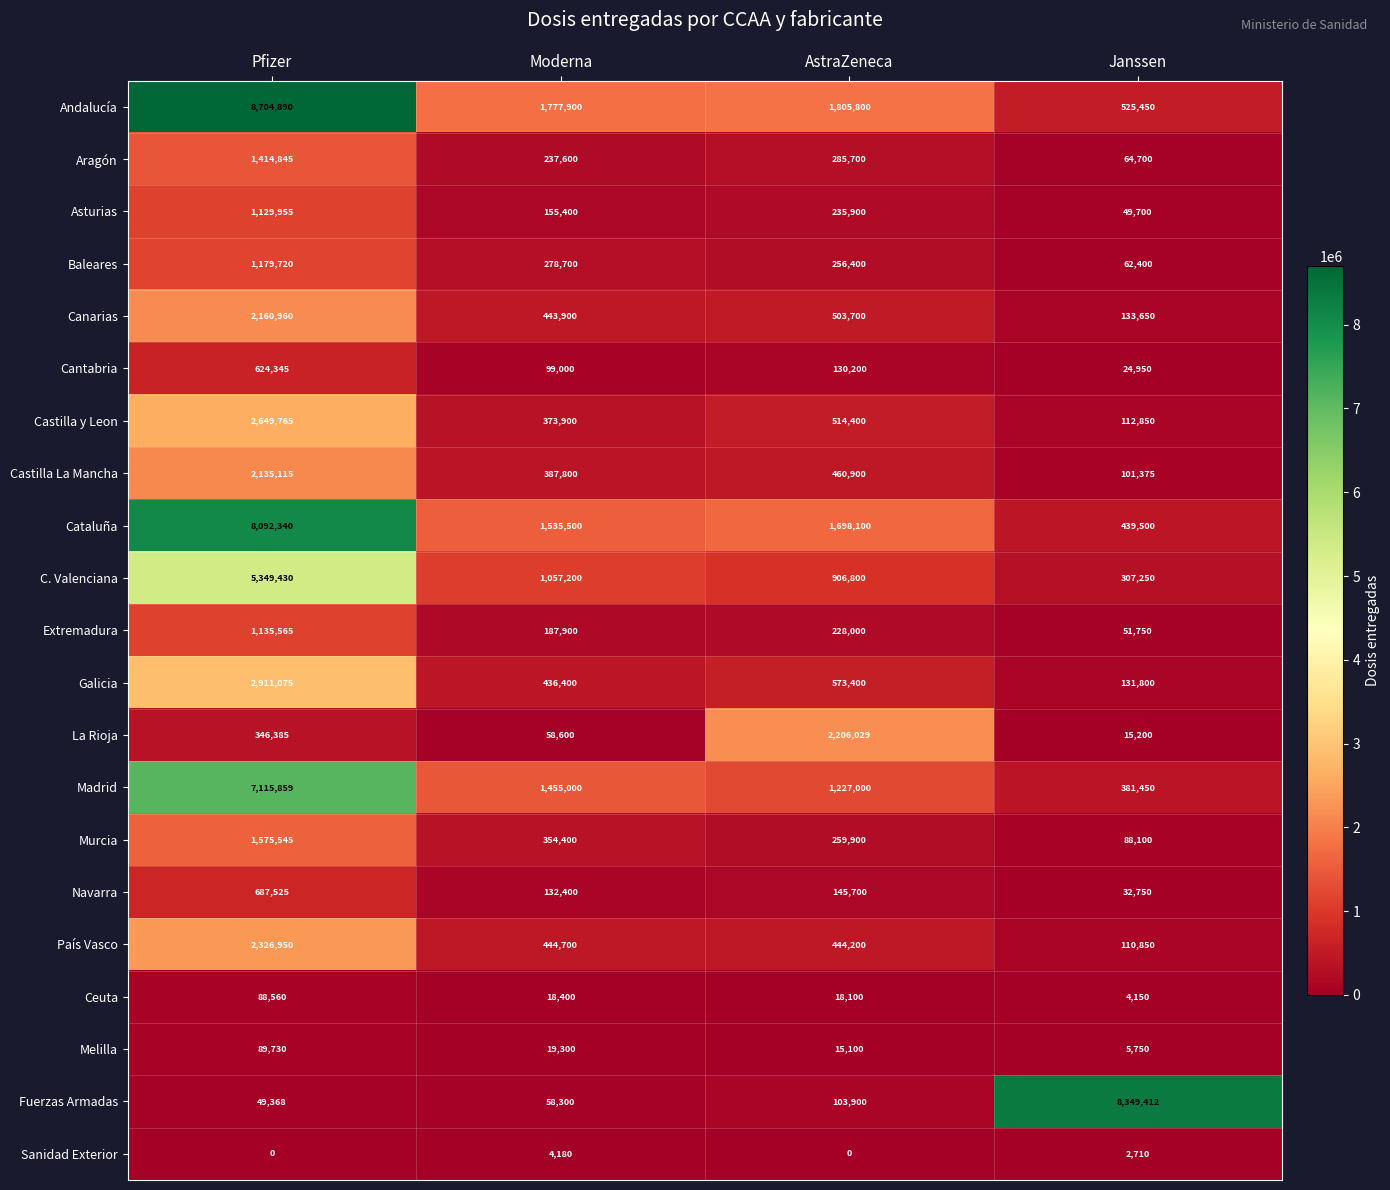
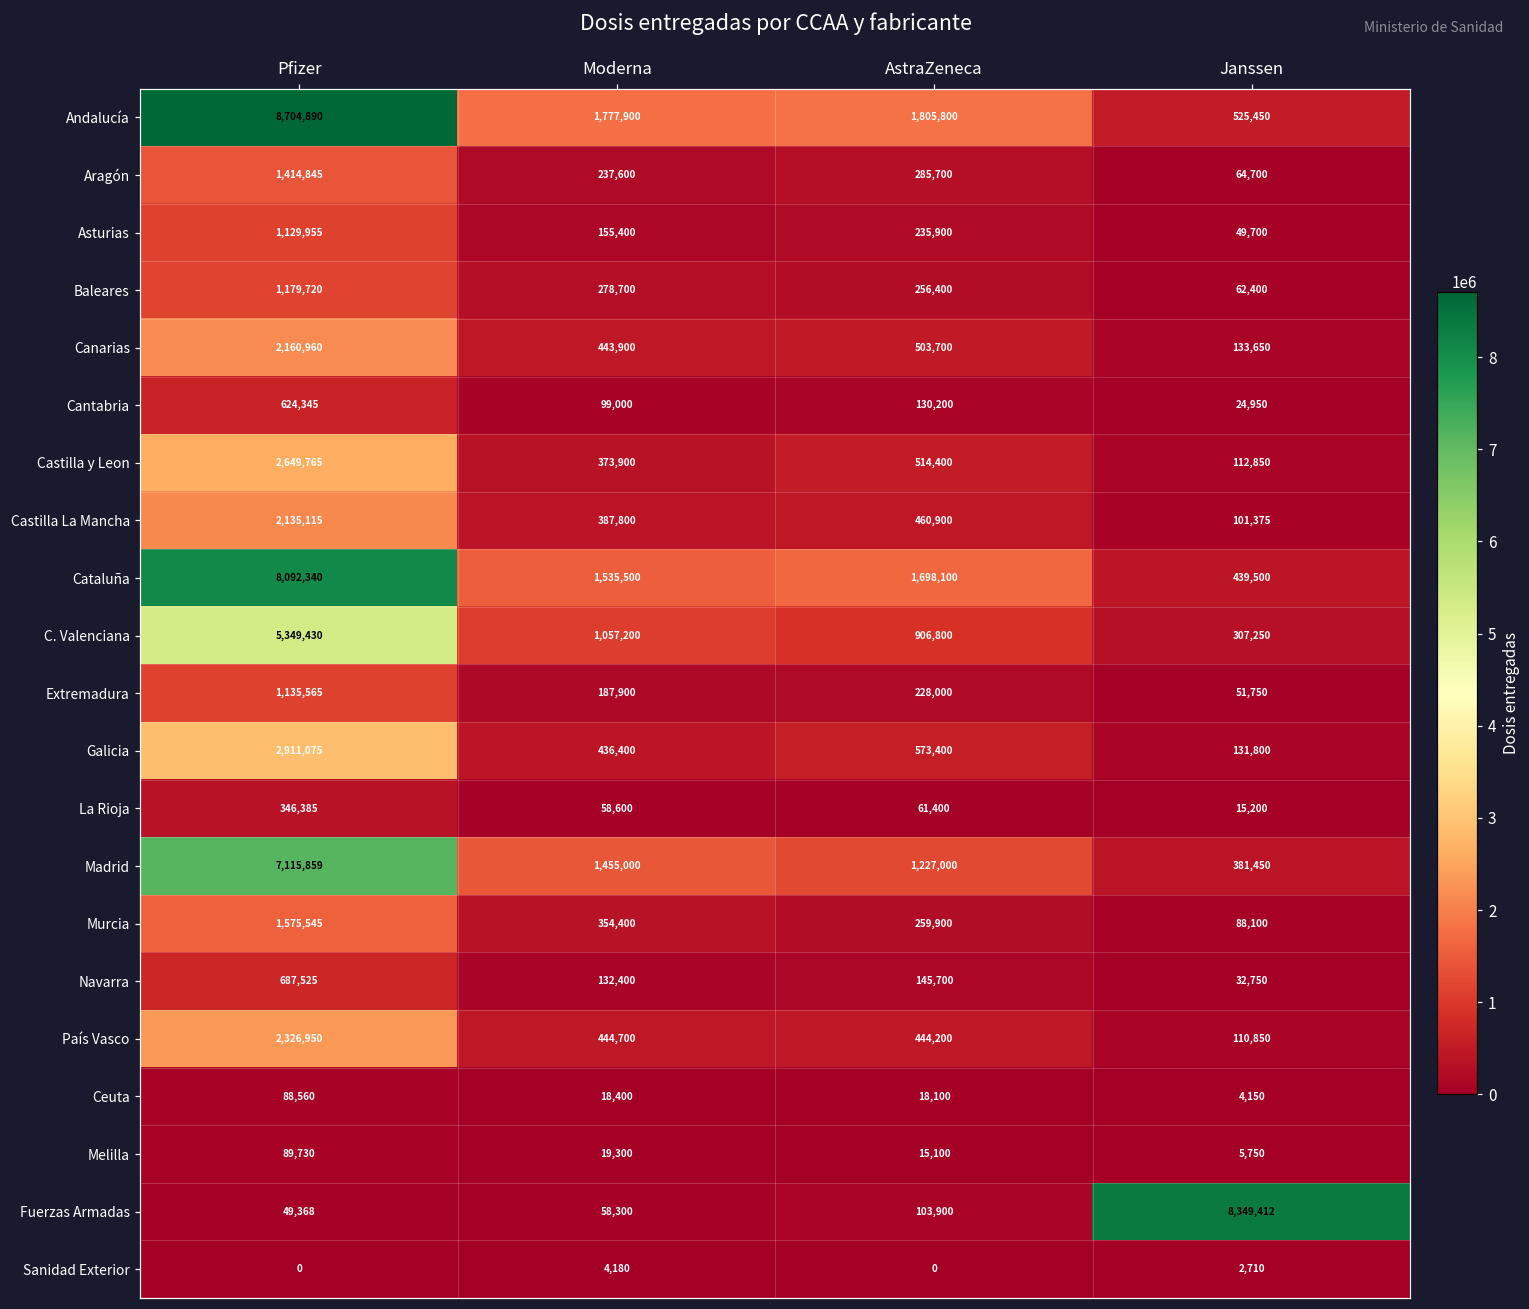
La Rioja, AstraZeneca: 2,206,029 -> 61,400
